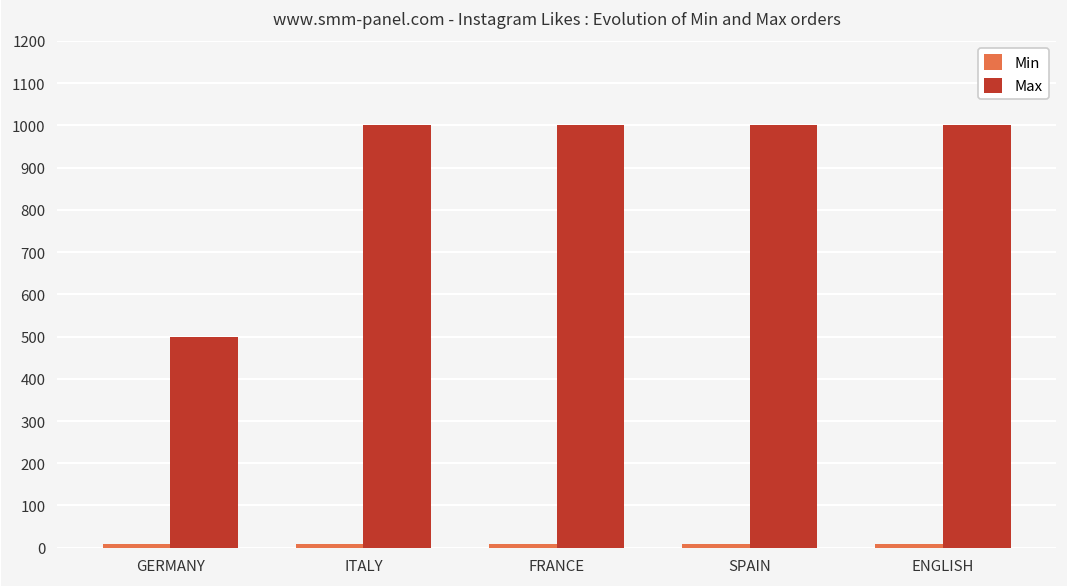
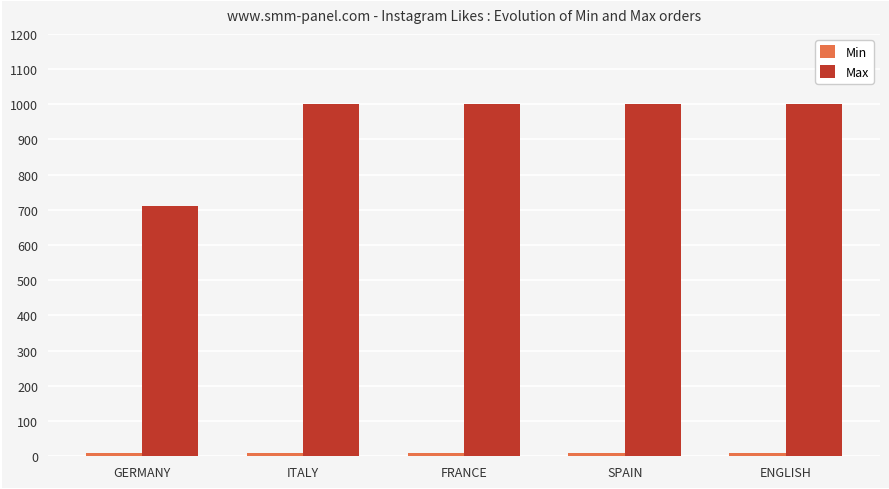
Max, GERMANY: 500 -> 710
